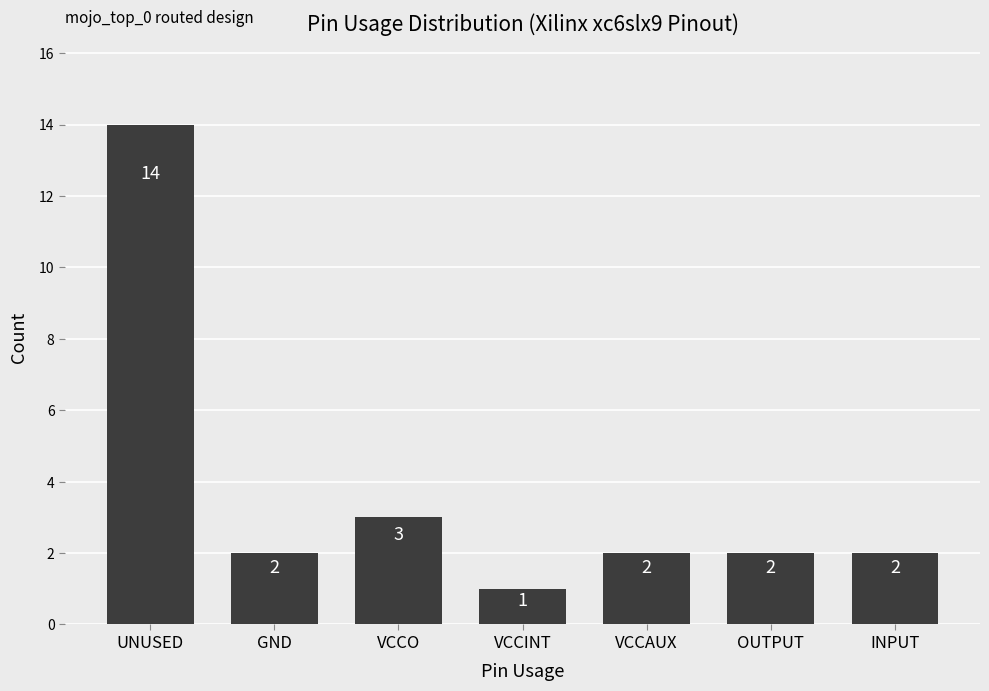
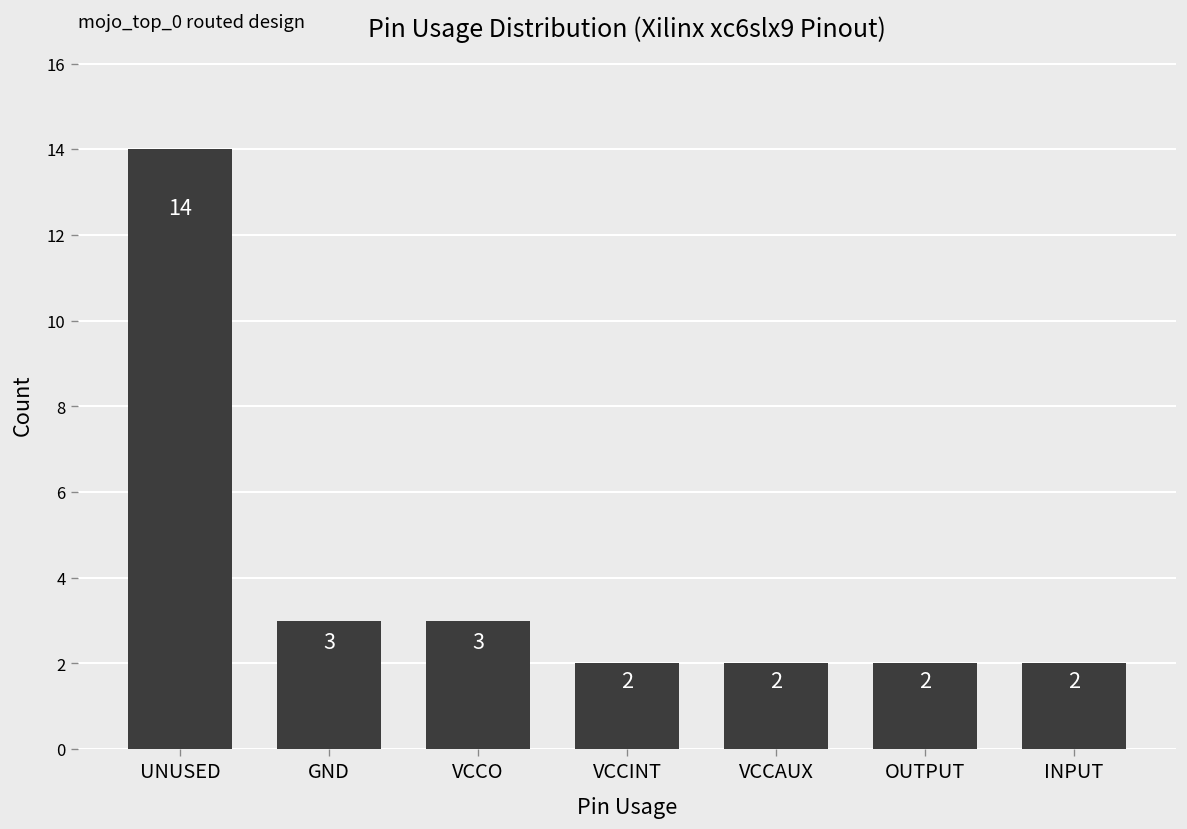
GND: 2 -> 3
VCCINT: 1 -> 2
